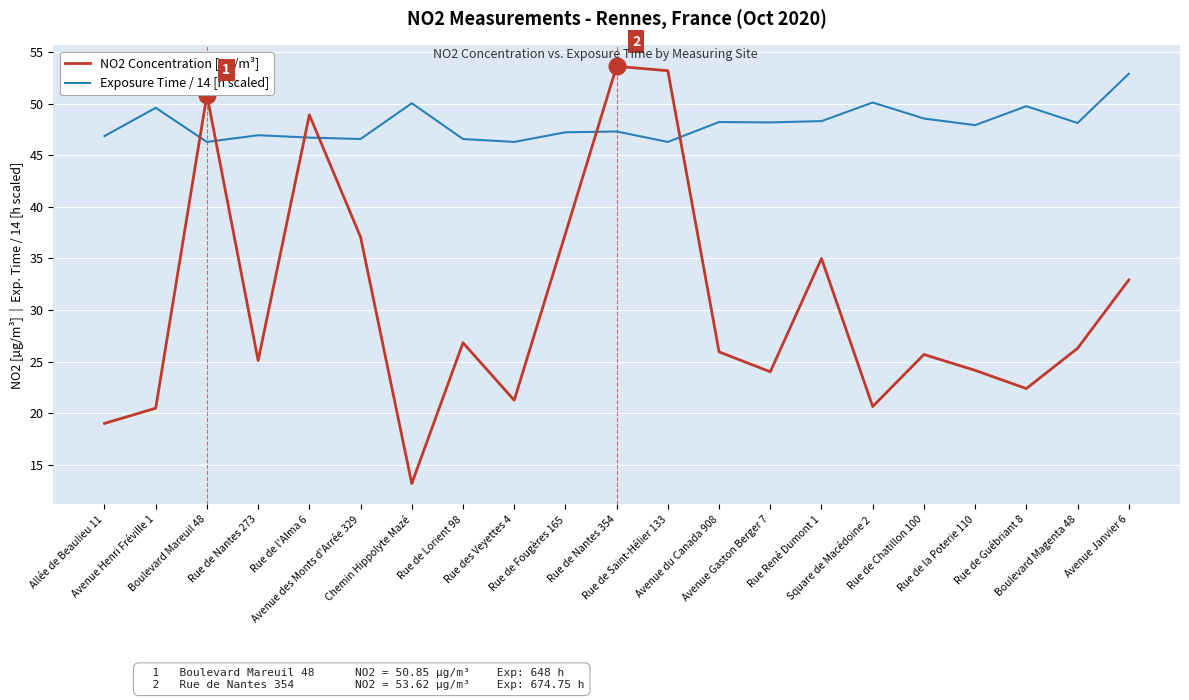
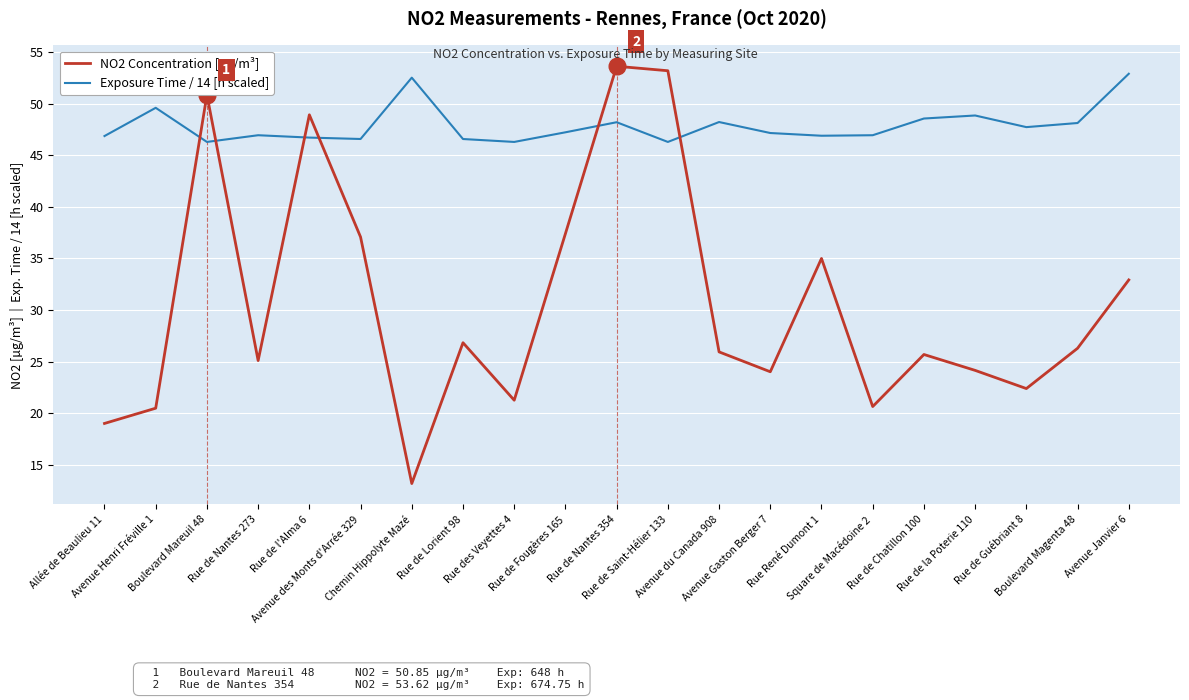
Exposure Time / 14 [h scaled], Chemin Hippolyte Mazé: 50.0 -> 52.5
Exposure Time / 14 [h scaled], Rue de Nantes 354: 47.3 -> 48.2
Exposure Time / 14 [h scaled], Avenue Gaston Berger 7: 48.2 -> 47.2
Exposure Time / 14 [h scaled], Rue René Dumont 1: 48.3 -> 46.9
Exposure Time / 14 [h scaled], Square de Macédoine 2: 50.1 -> 46.9
Exposure Time / 14 [h scaled], Rue de la Poterie 110: 47.9 -> 48.8
Exposure Time / 14 [h scaled], Rue de Guébriant 8: 49.8 -> 47.7
